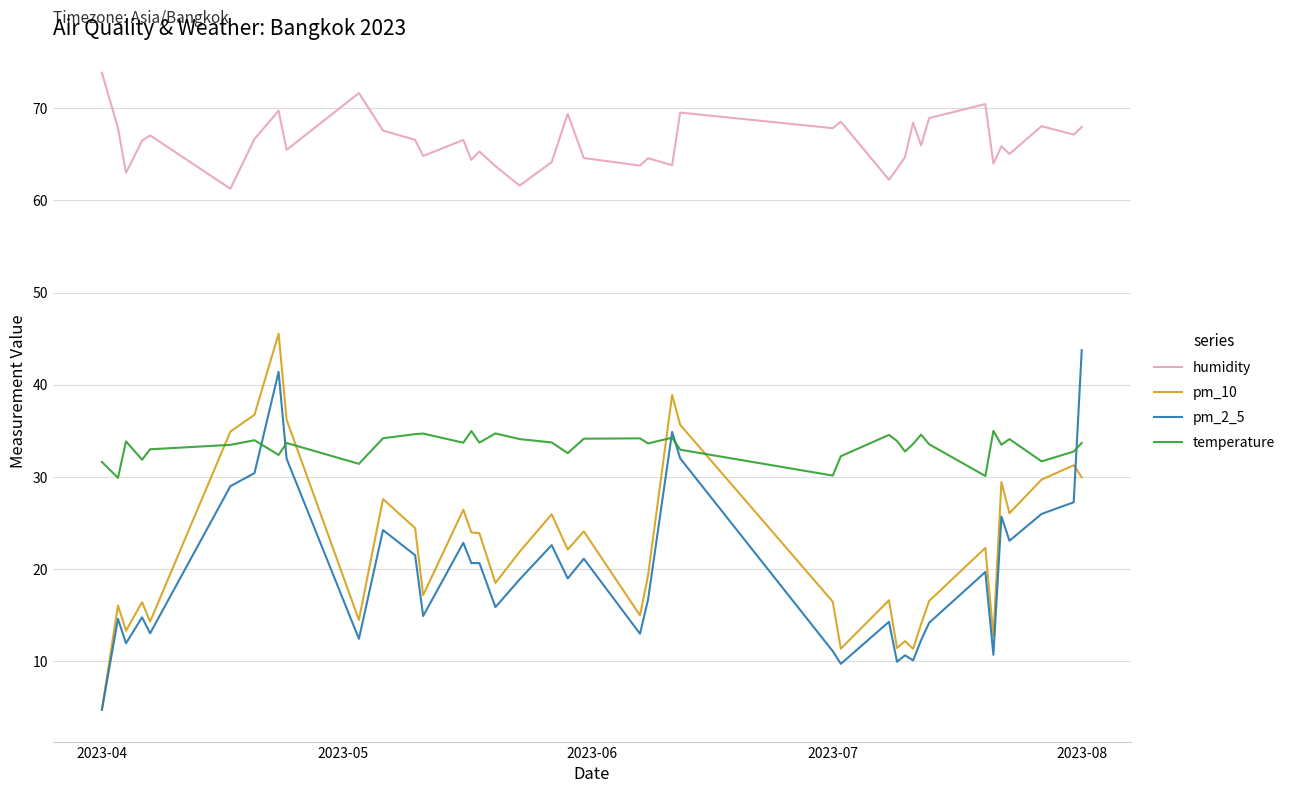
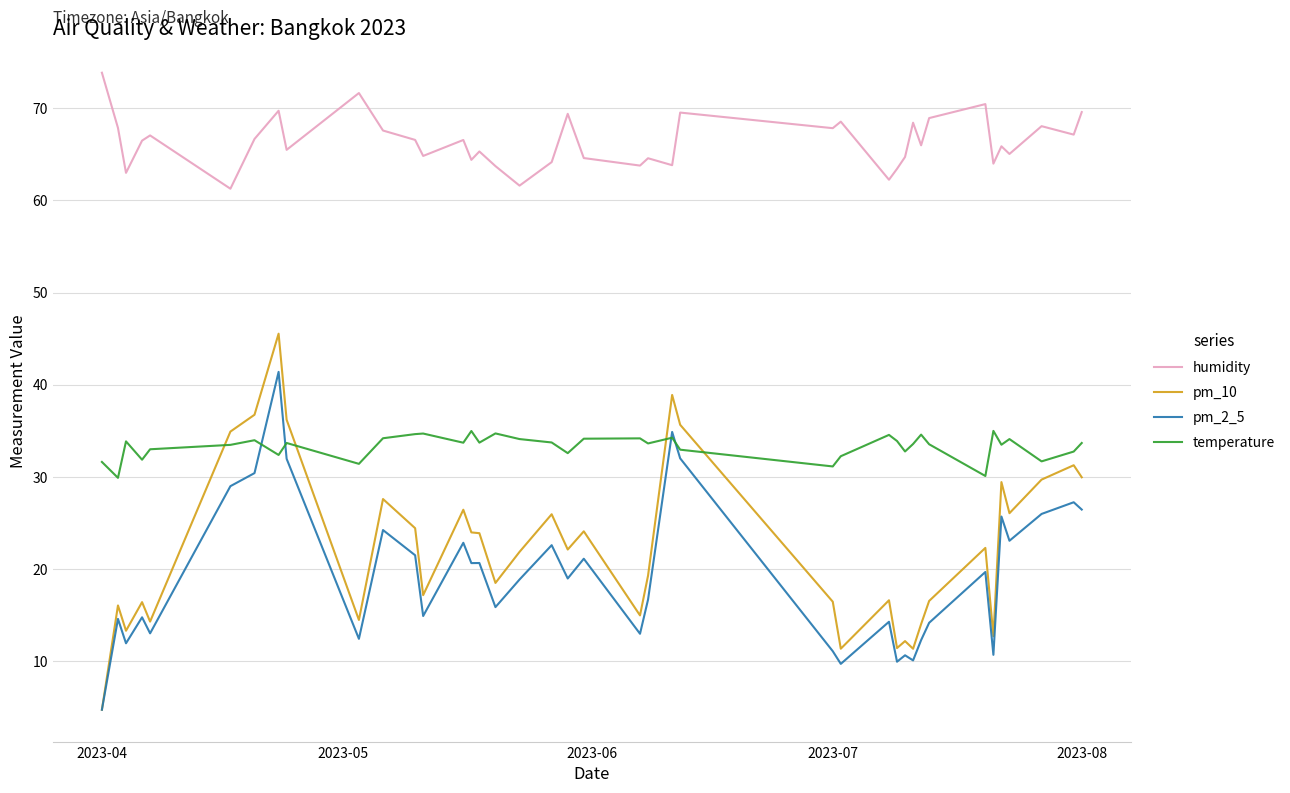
temperature, 2023-07: 30 -> 31
humidity, 2023-08: 68 -> 70
pm_2_5, 2023-08: 44 -> 26
